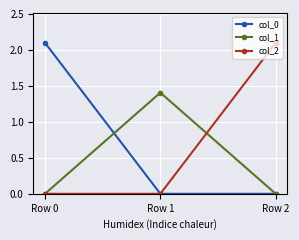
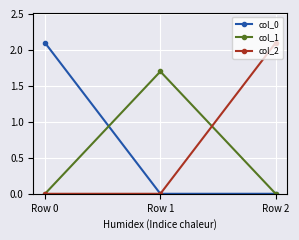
col_1, Row 1: 1.4 -> 1.7
